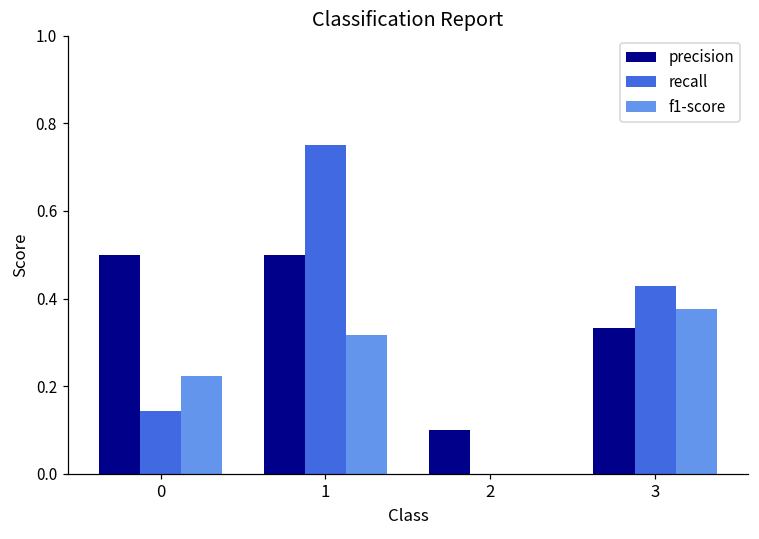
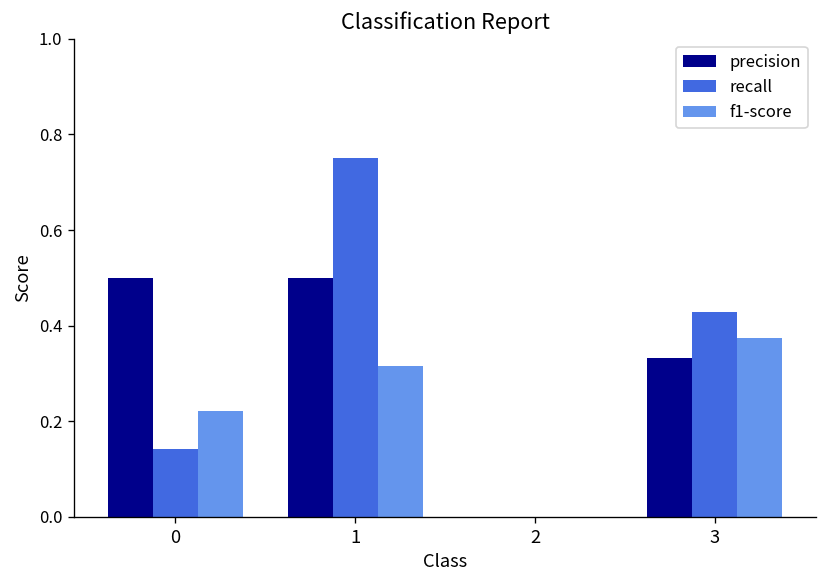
precision, 2: 0.1 -> 0.0
